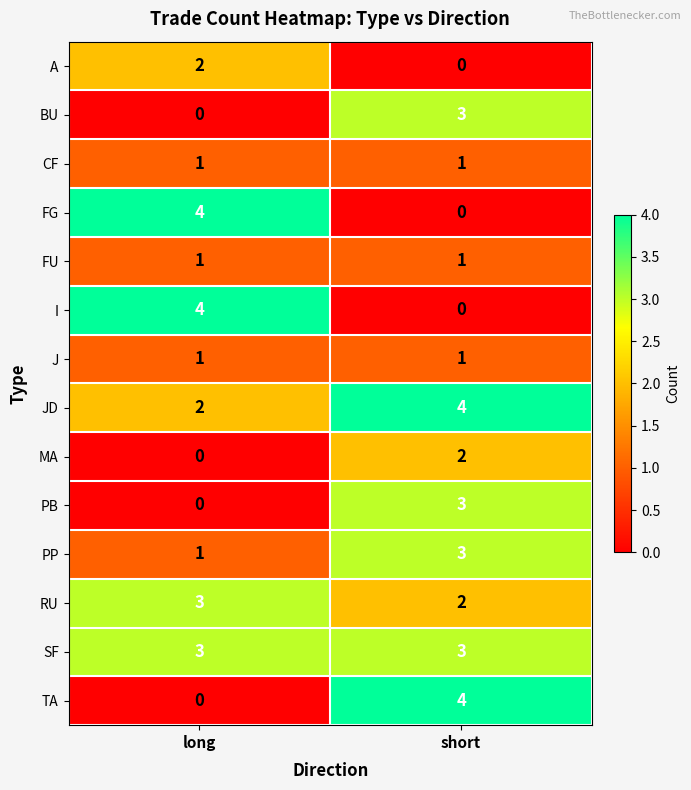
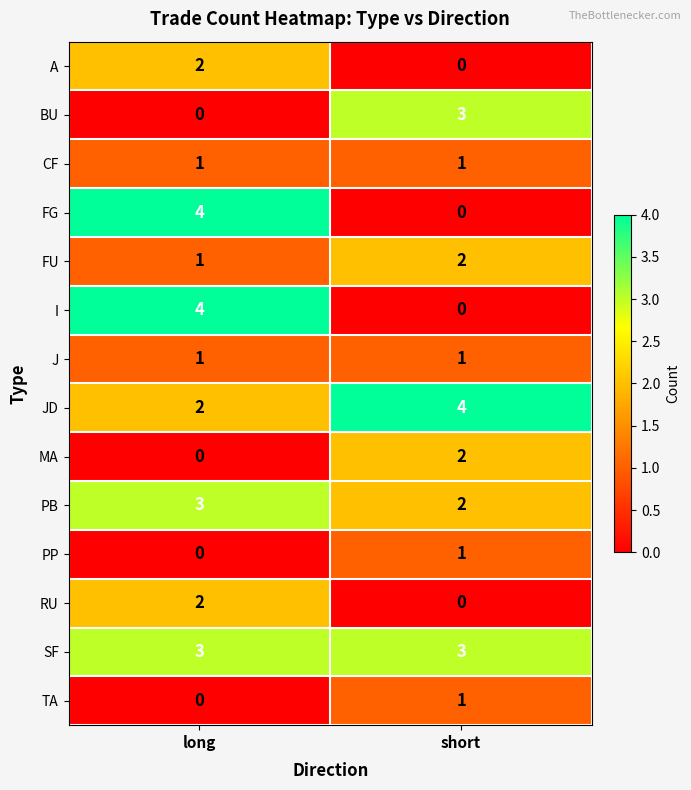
FU, short: 1 -> 2
PB, long: 0 -> 3
PB, short: 3 -> 2
PP, long: 1 -> 0
PP, short: 3 -> 1
RU, long: 3 -> 2
RU, short: 2 -> 0
TA, short: 4 -> 1
